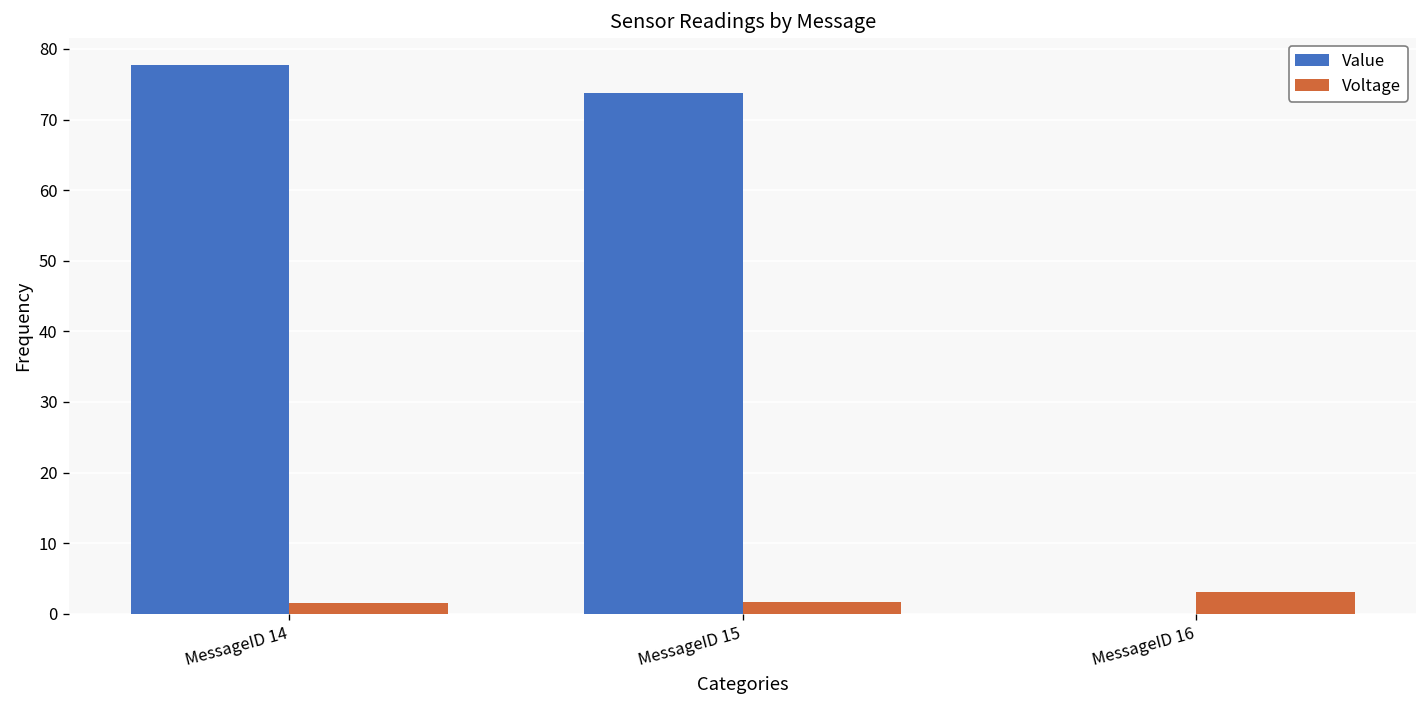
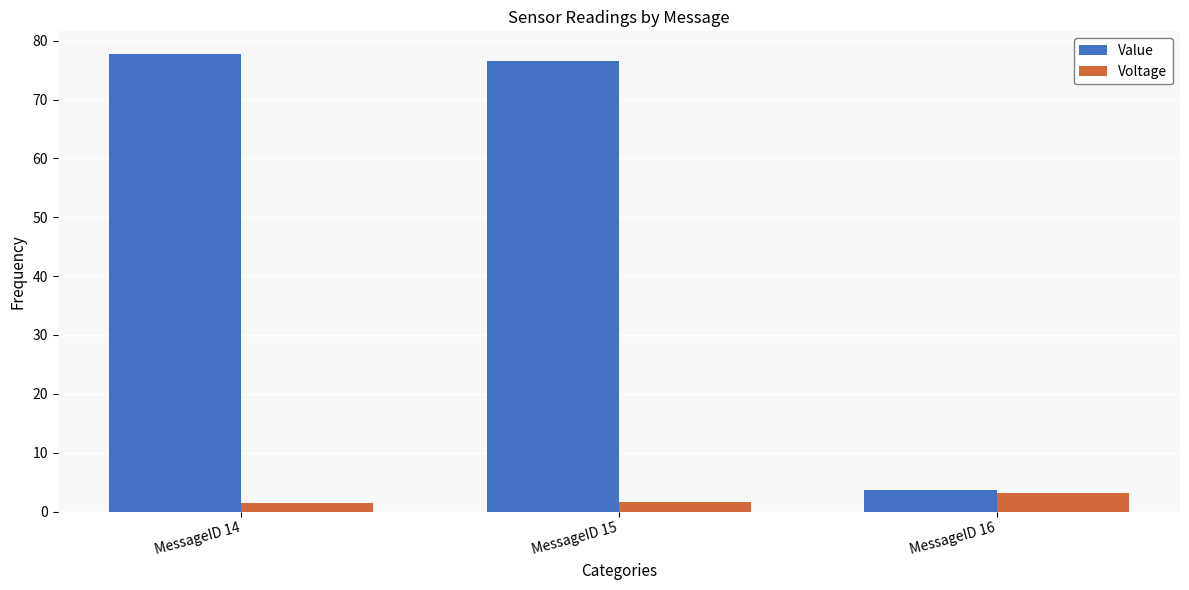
Value, MessageID 15: 74 -> 77
Value, MessageID 16: 0 -> 4
